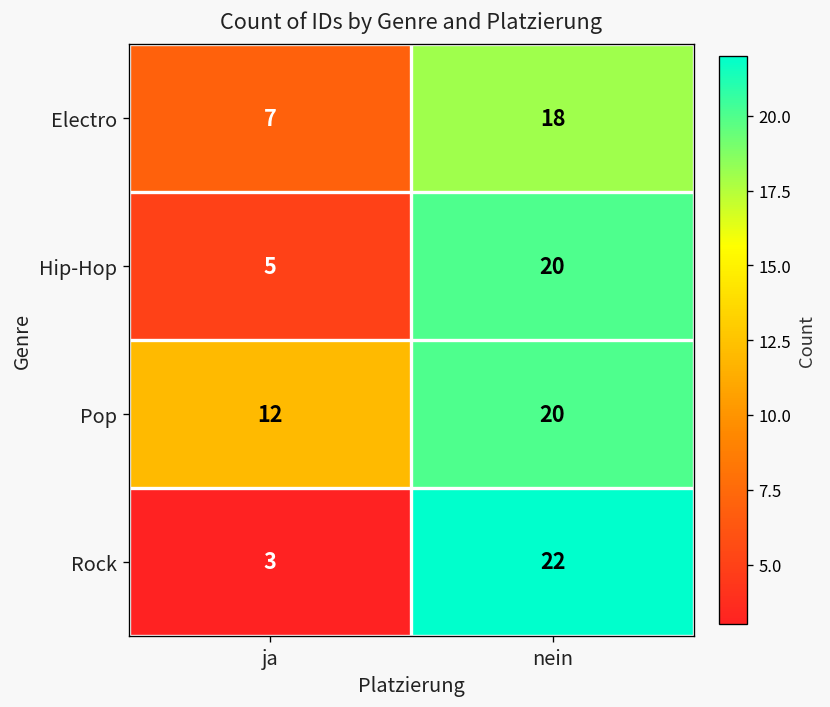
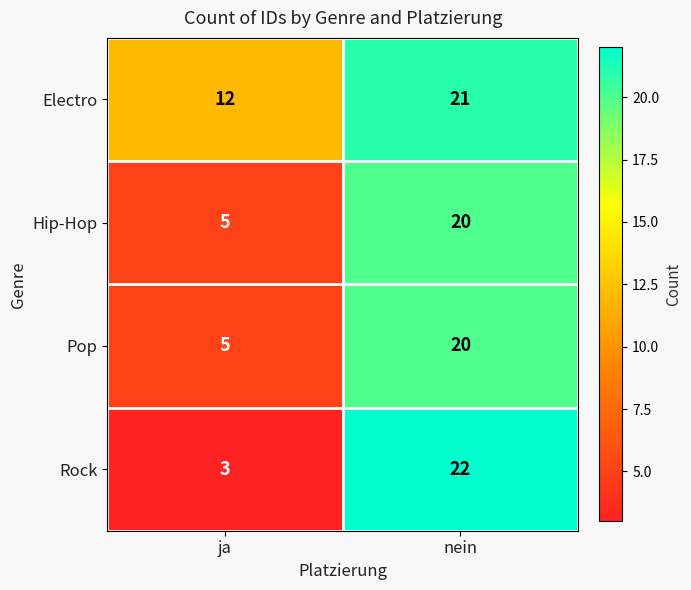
Electro, ja: 7 -> 12
Electro, nein: 18 -> 21
Pop, ja: 12 -> 5
